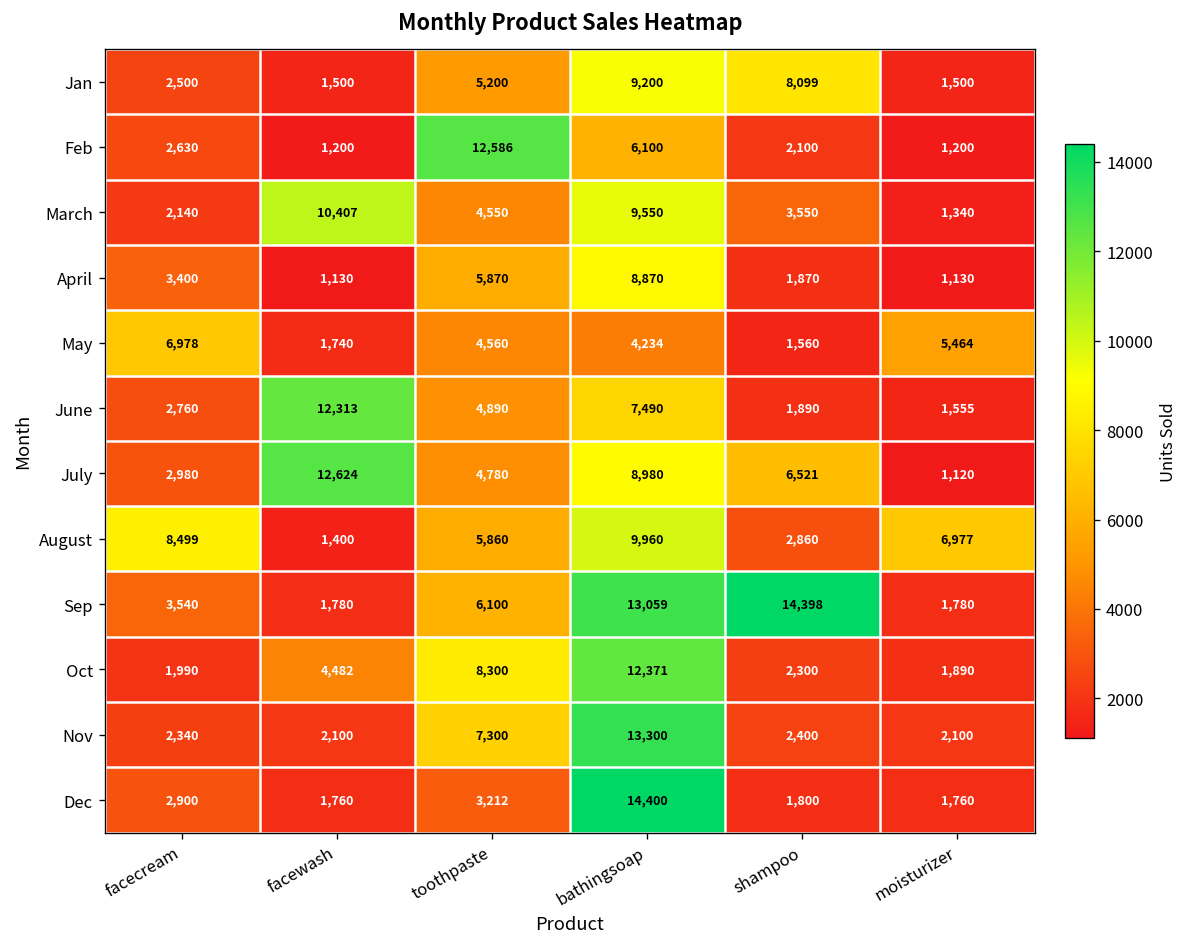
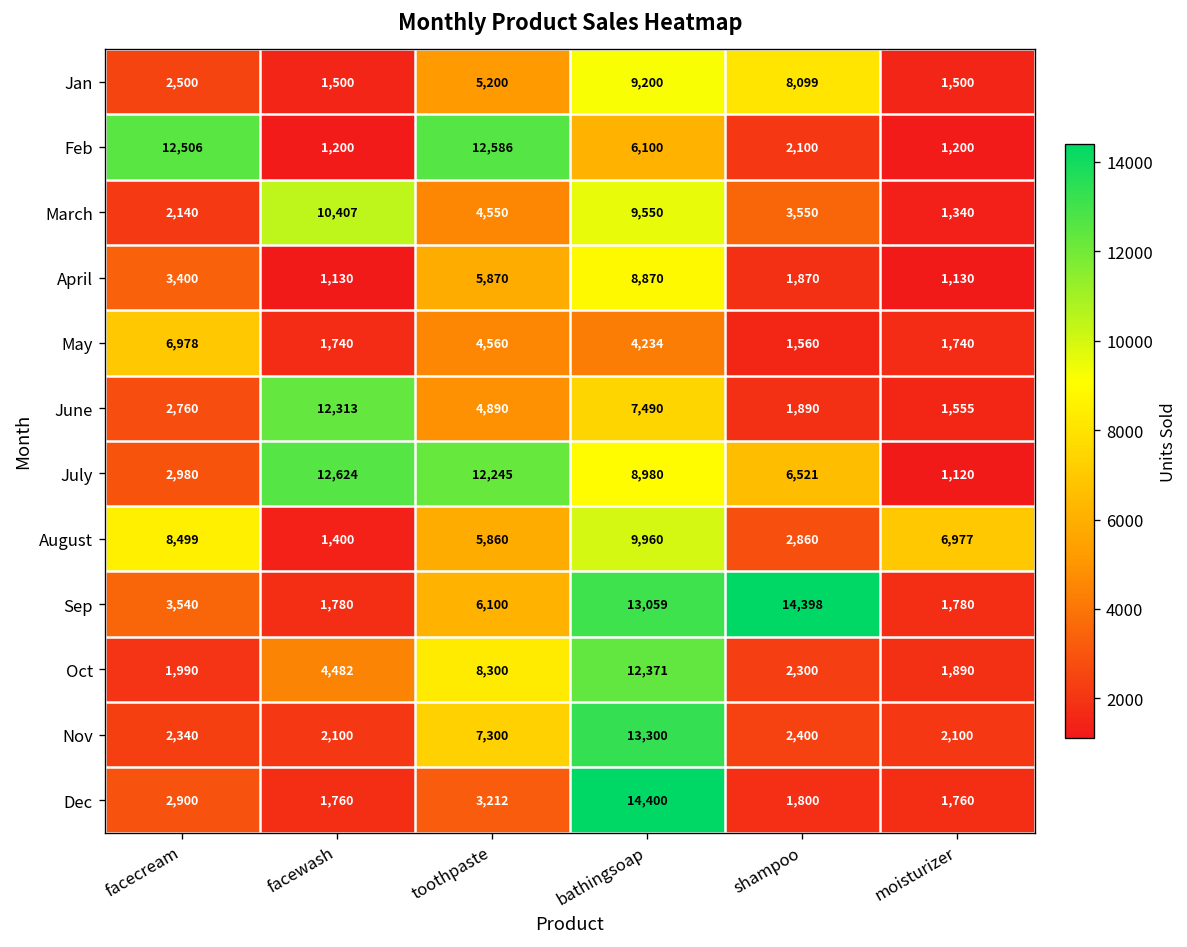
Feb, facecream: 2,630 -> 12,506
May, moisturizer: 5,464 -> 1,740
July, toothpaste: 4,780 -> 12,245
